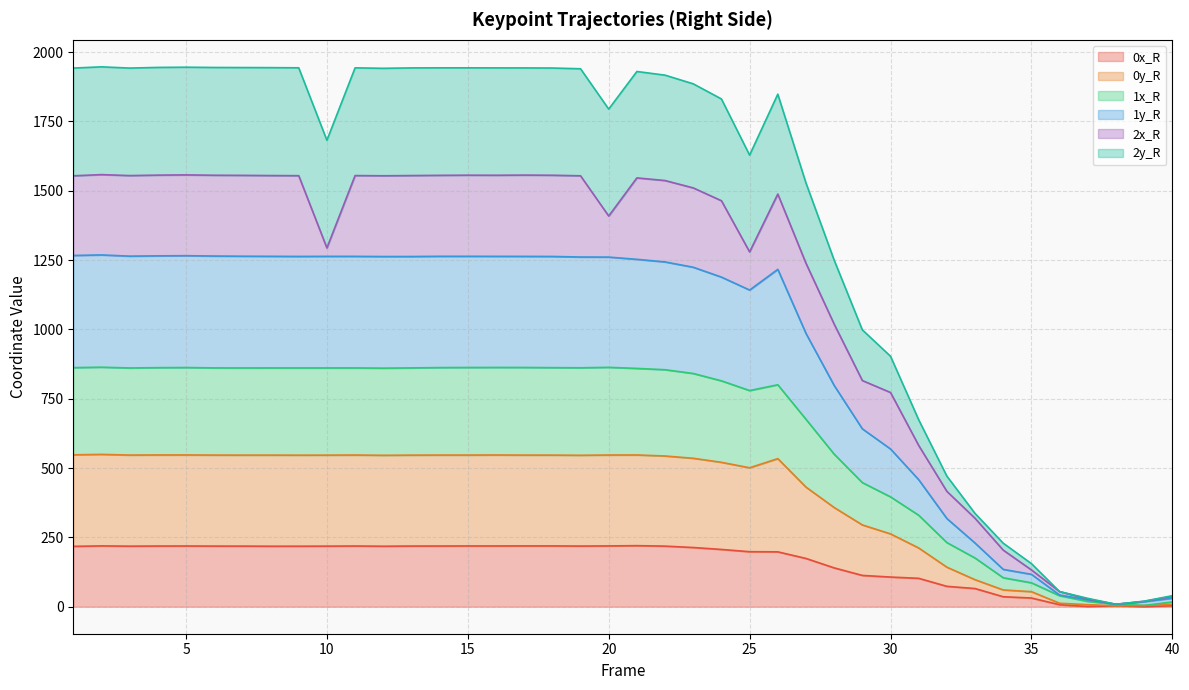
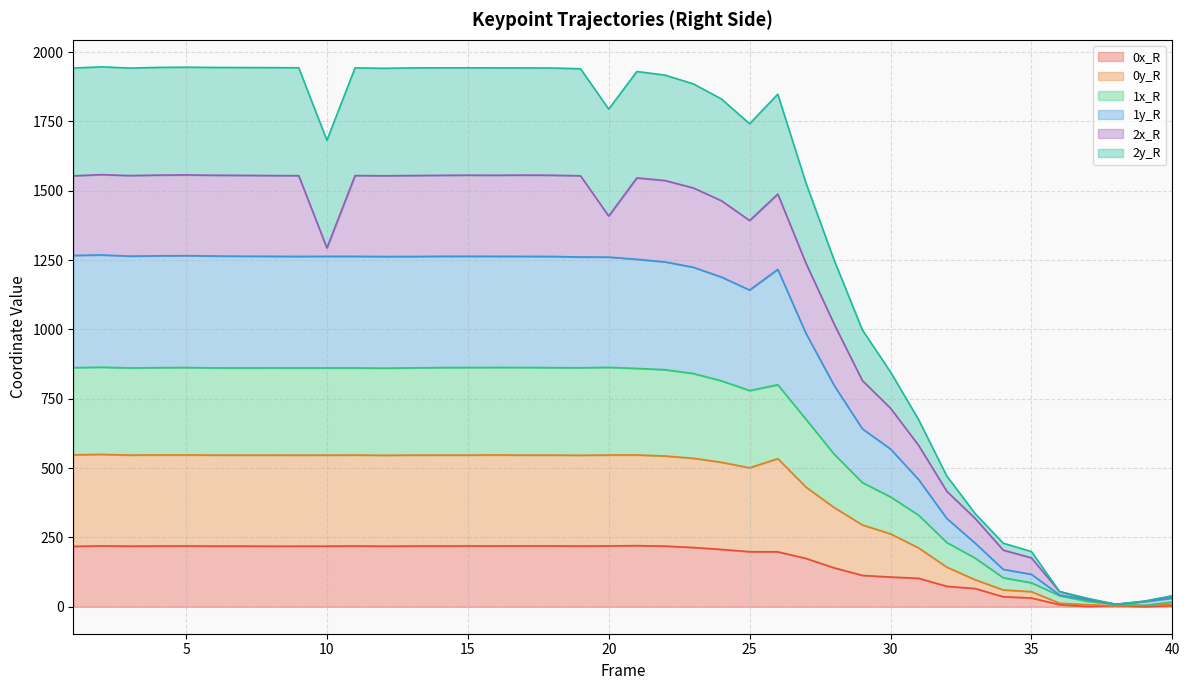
2x_R, 25: 140 -> 250
2x_R, 30: 200 -> 150
2x_R, 35: 20 -> 60
